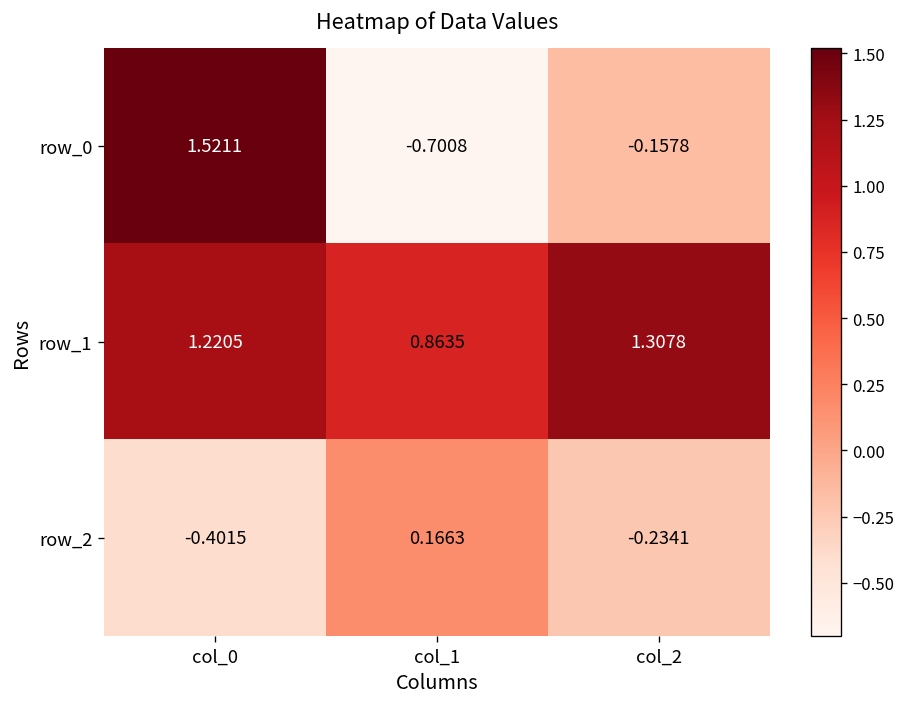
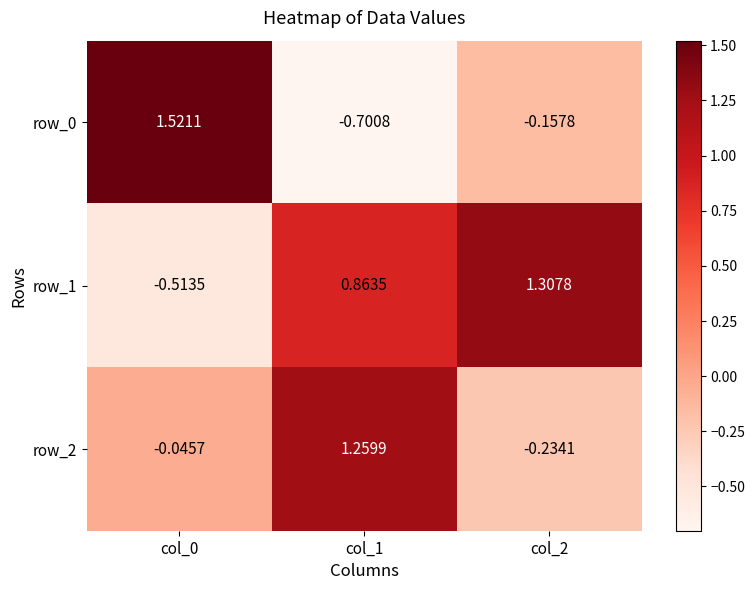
row_1, col_0: 1.2205 -> -0.5135
row_2, col_0: -0.4015 -> -0.0457
row_2, col_1: 0.1663 -> 1.2599
